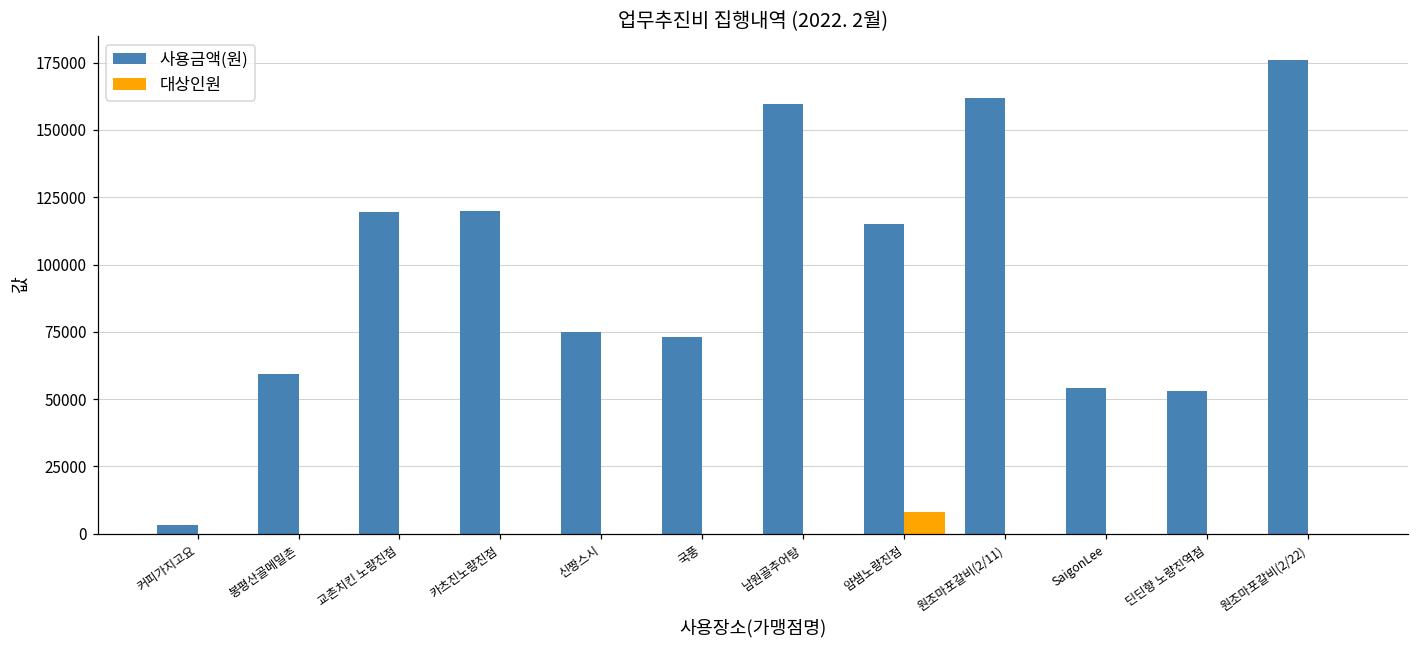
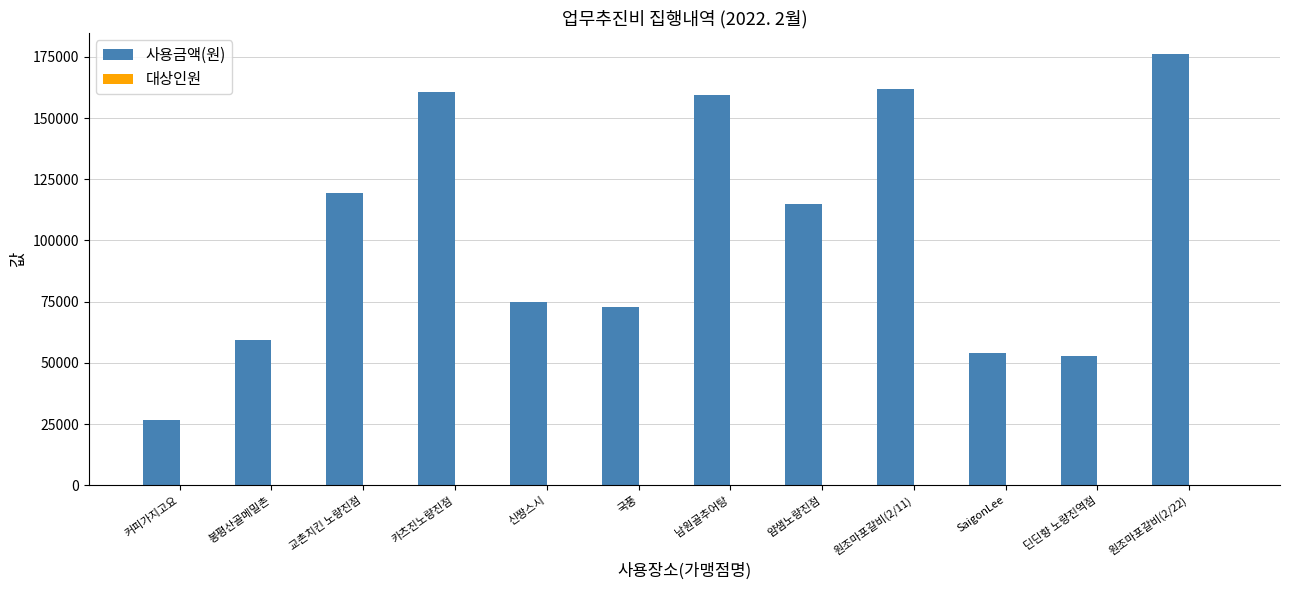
사용금액(원), 커피가지고요: 3000 -> 27000
사용금액(원), 카츠진노량진점: 120000 -> 160000
대상인원, 얌샘노량진점: 8000 -> 0
